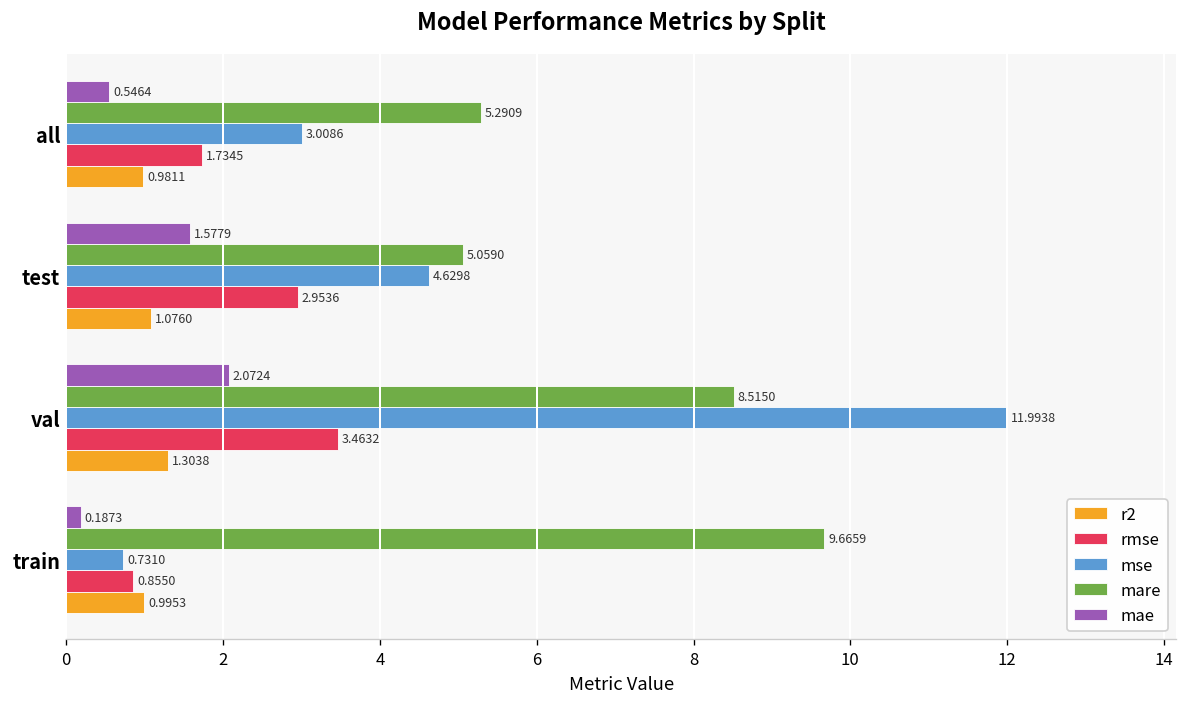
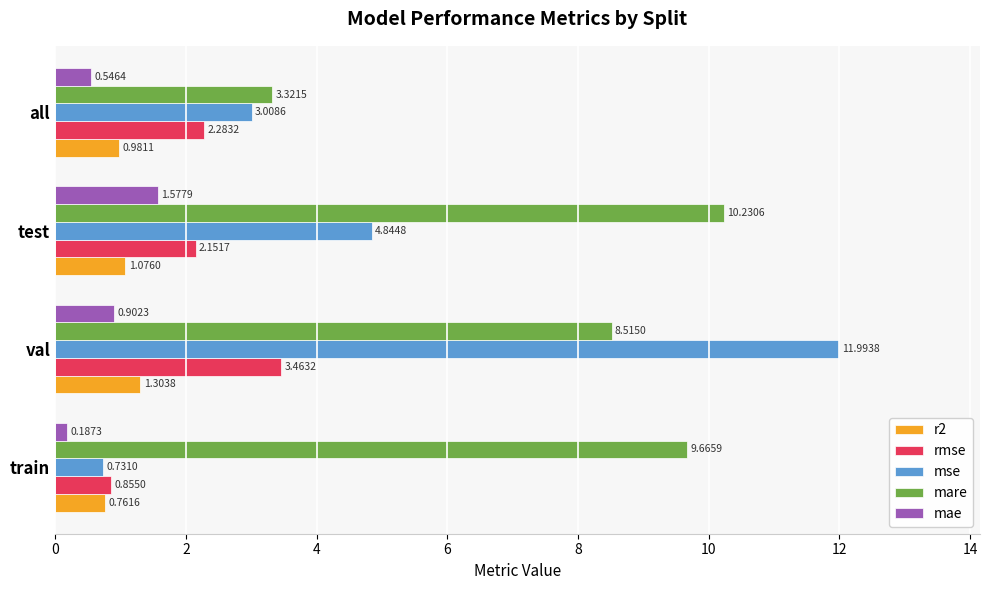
mare, all: 5.2909 -> 3.3215
rmse, all: 1.7345 -> 2.2832
mare, test: 5.0590 -> 10.2306
mse, test: 4.6298 -> 4.8448
rmse, test: 2.9536 -> 2.1517
mae, val: 2.0724 -> 0.9023
r2, train: 0.9953 -> 0.7616
